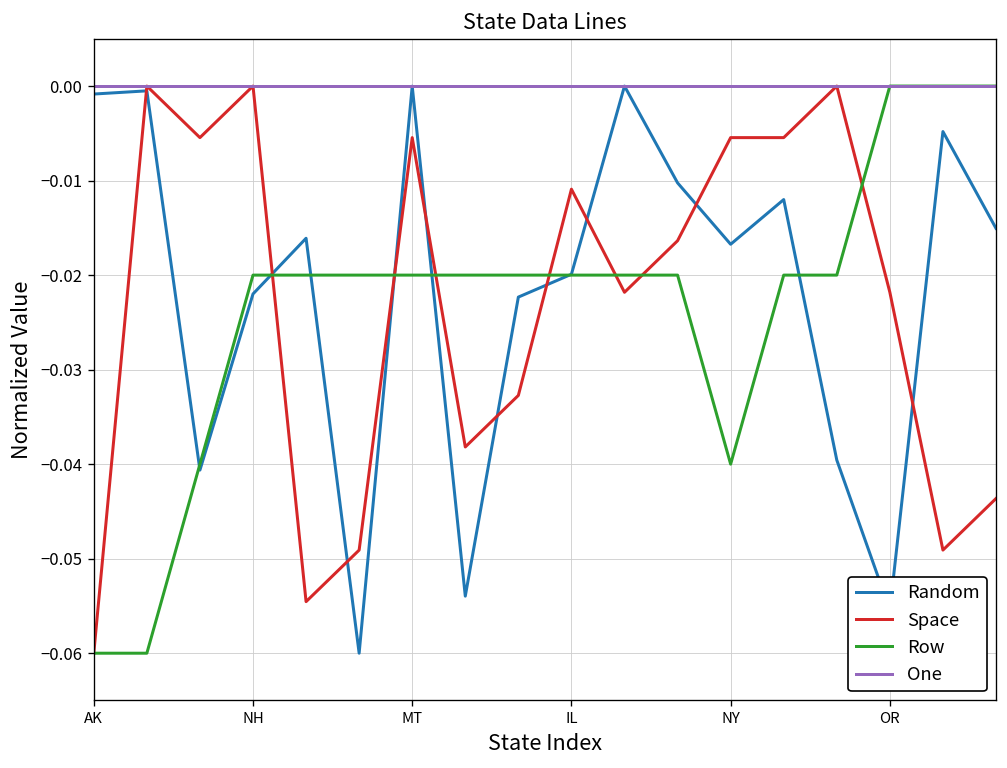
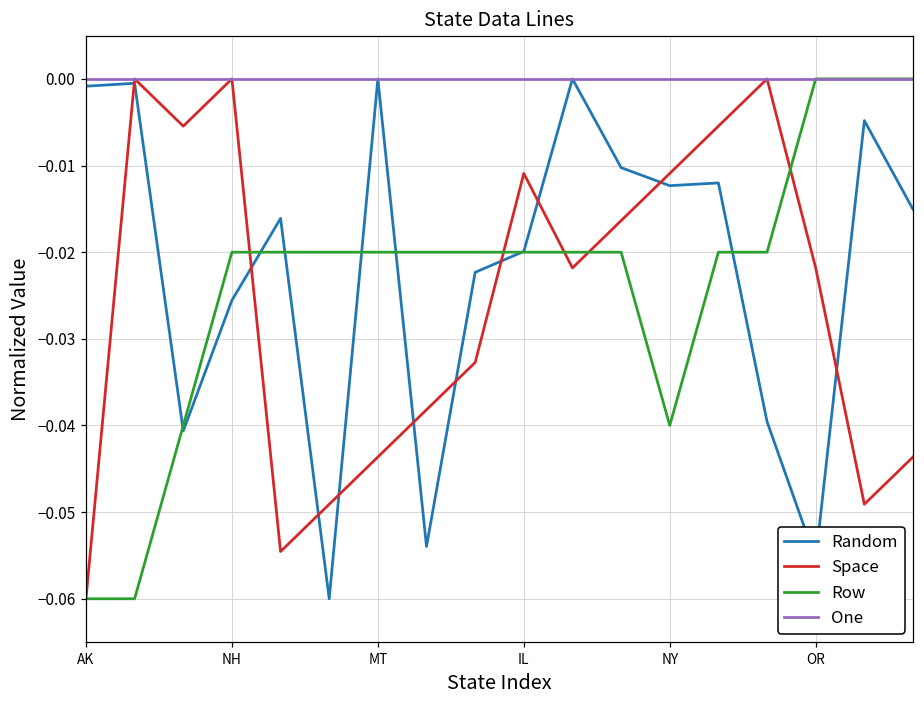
Random, NH: -0.022 -> -0.026
Space, MT: -0.005 -> -0.044
Random, NY: -0.017 -> -0.012
Space, NY: -0.005 -> -0.011
